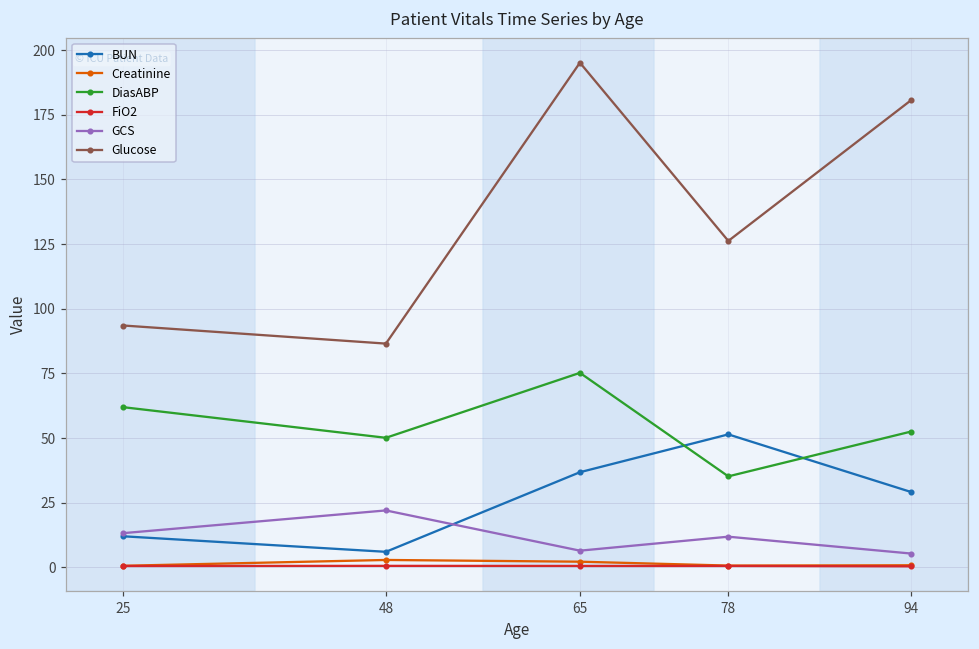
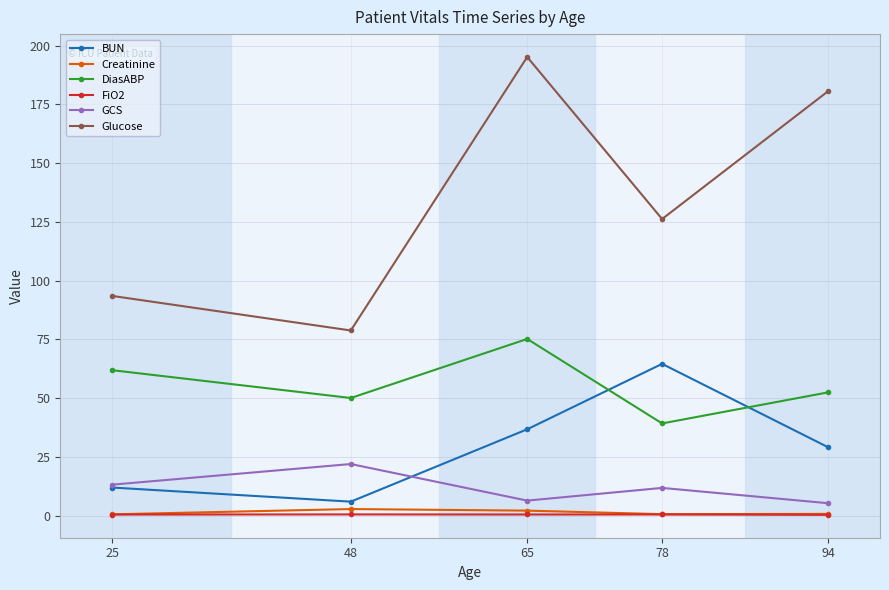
Glucose, 48: 87 -> 79
BUN, 78: 51 -> 65
DiasABP, 78: 35 -> 39
